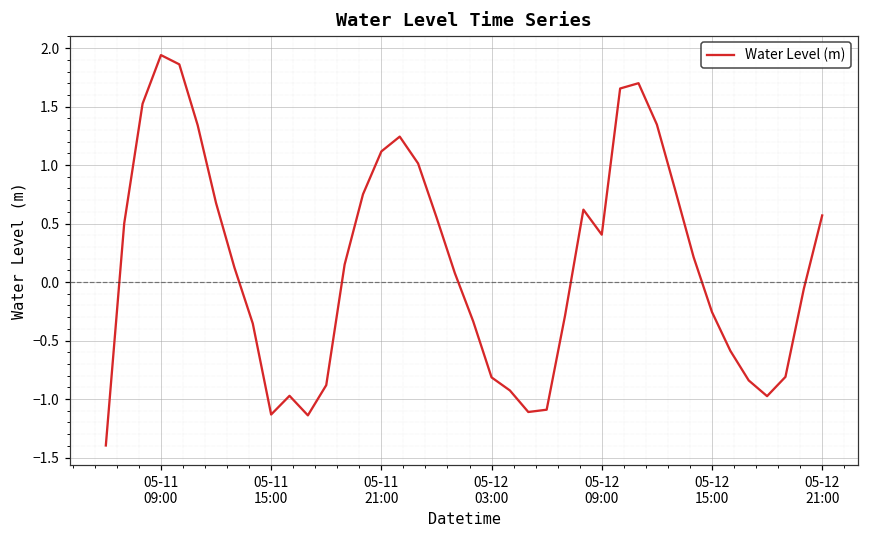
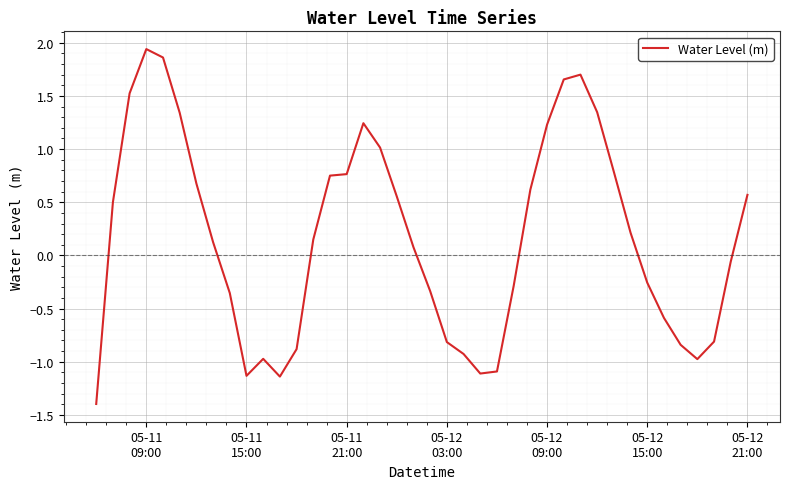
05-11 21:00: 1.12 -> 0.76
05-12 09:00: 0.41 -> 1.23
